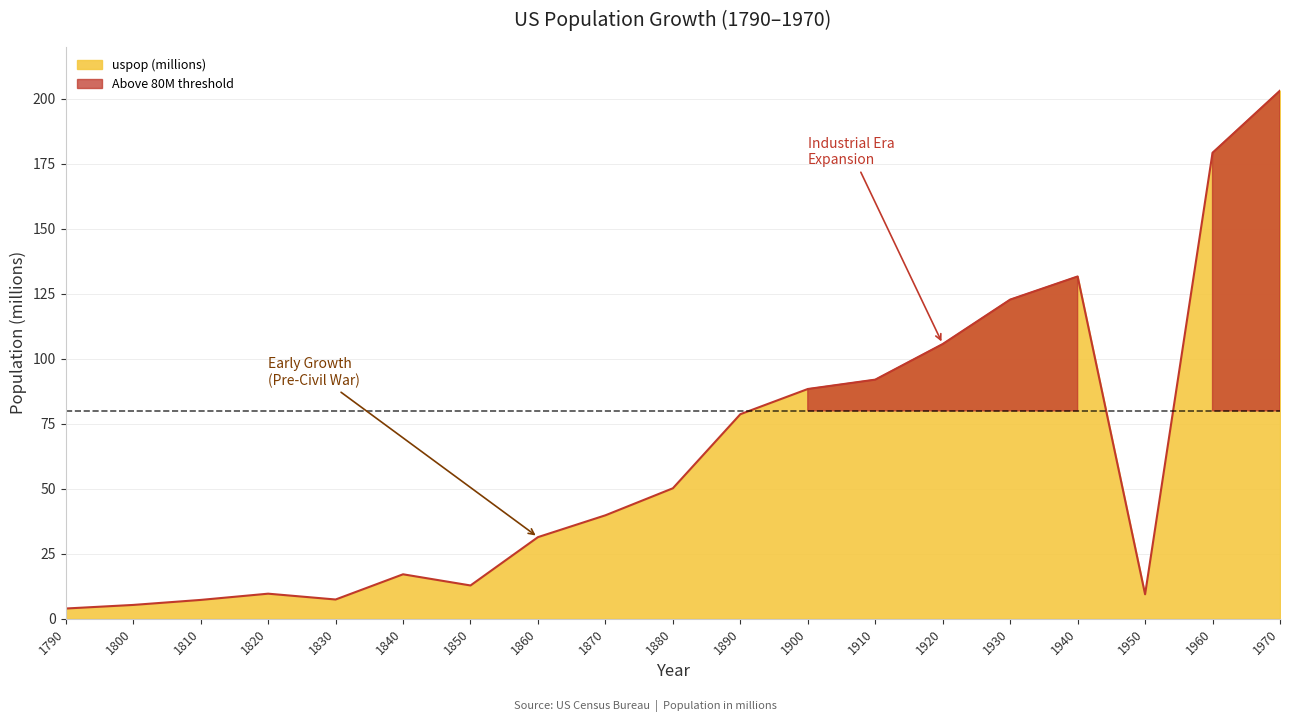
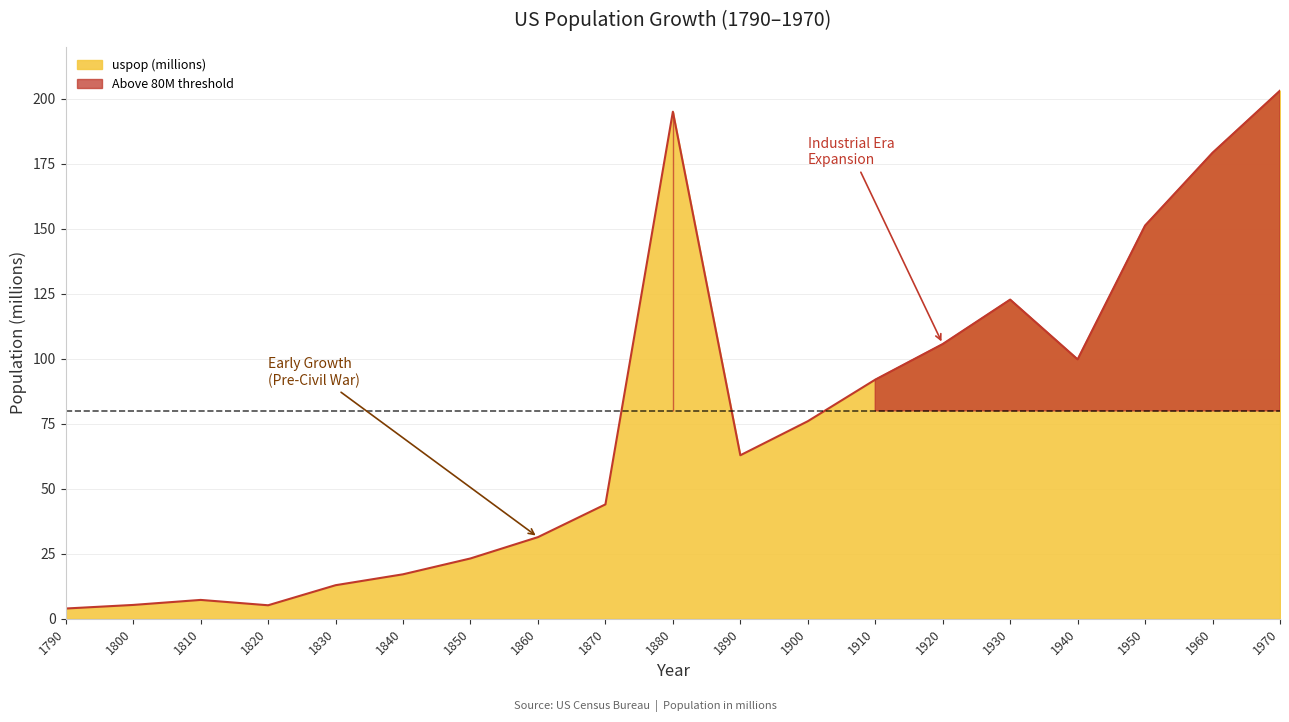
1820: 10 -> 5
1830: 7 -> 13
1850: 13 -> 23
1870: 40 -> 44
1880: 50 -> 195
1890: 79 -> 63
1900: 88 -> 76
1940: 132 -> 100
1950: 9 -> 151
